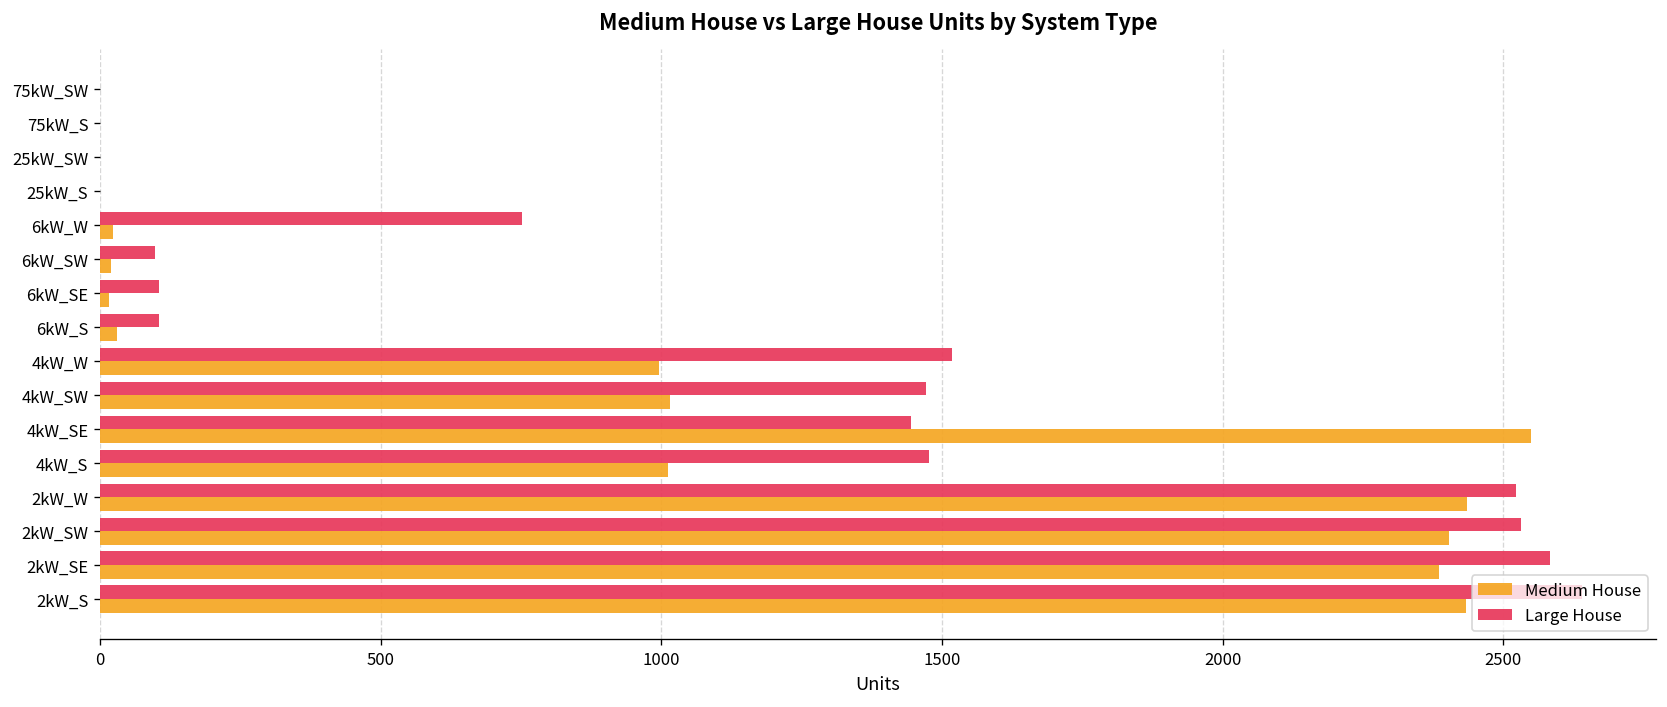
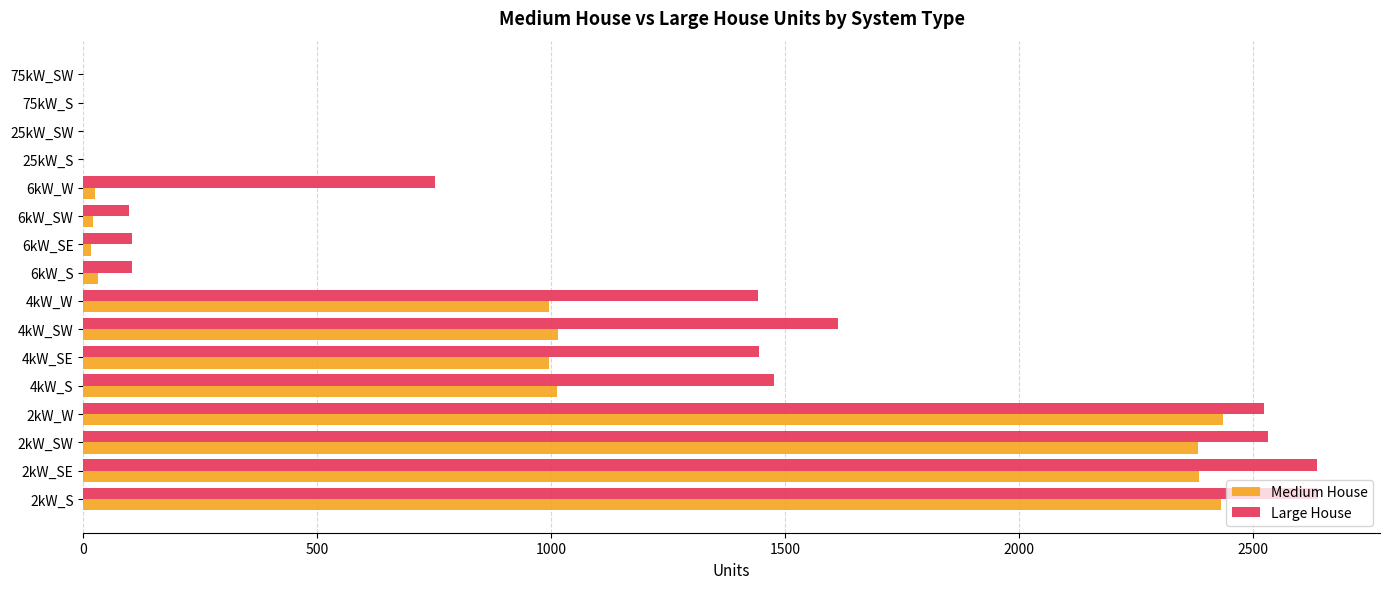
Large House, 4kW_W: 1520 -> 1440
Large House, 4kW_SW: 1470 -> 1610
Medium House, 4kW_SE: 2550 -> 1000
Medium House, 2kW_SW: 2400 -> 2380
Large House, 2kW_SE: 2580 -> 2640
